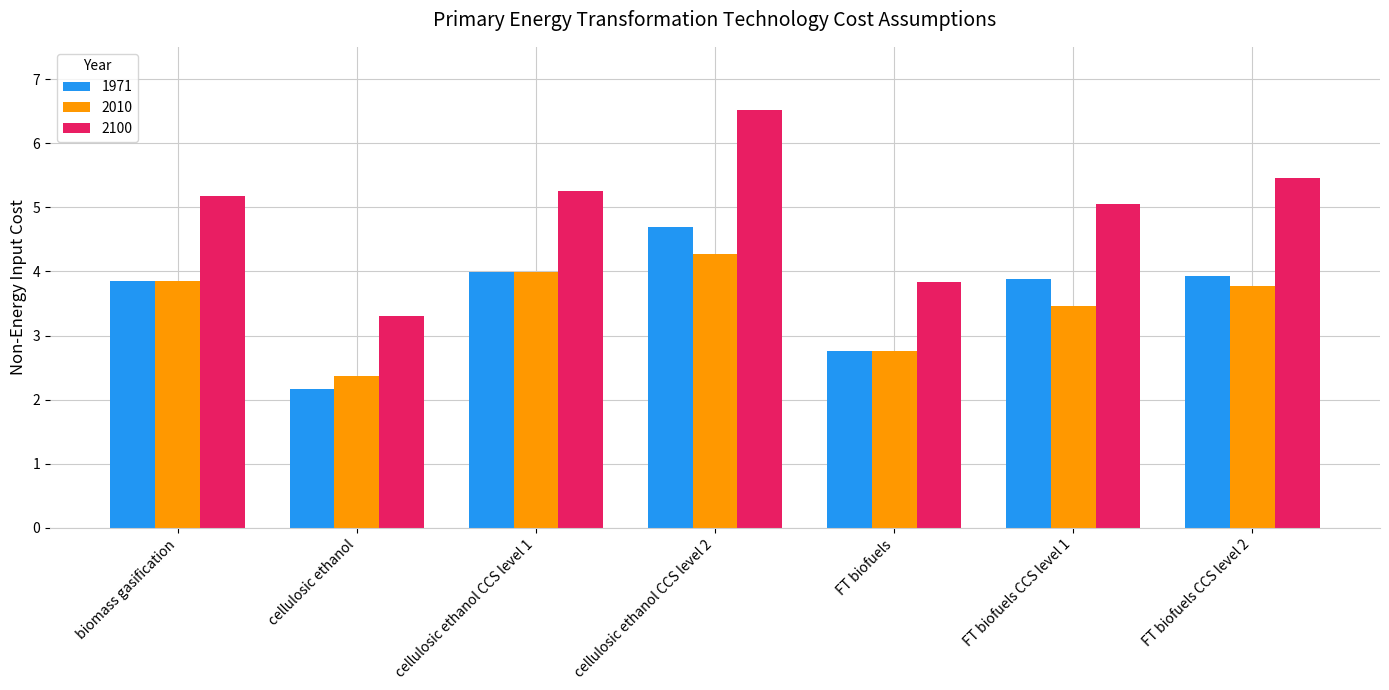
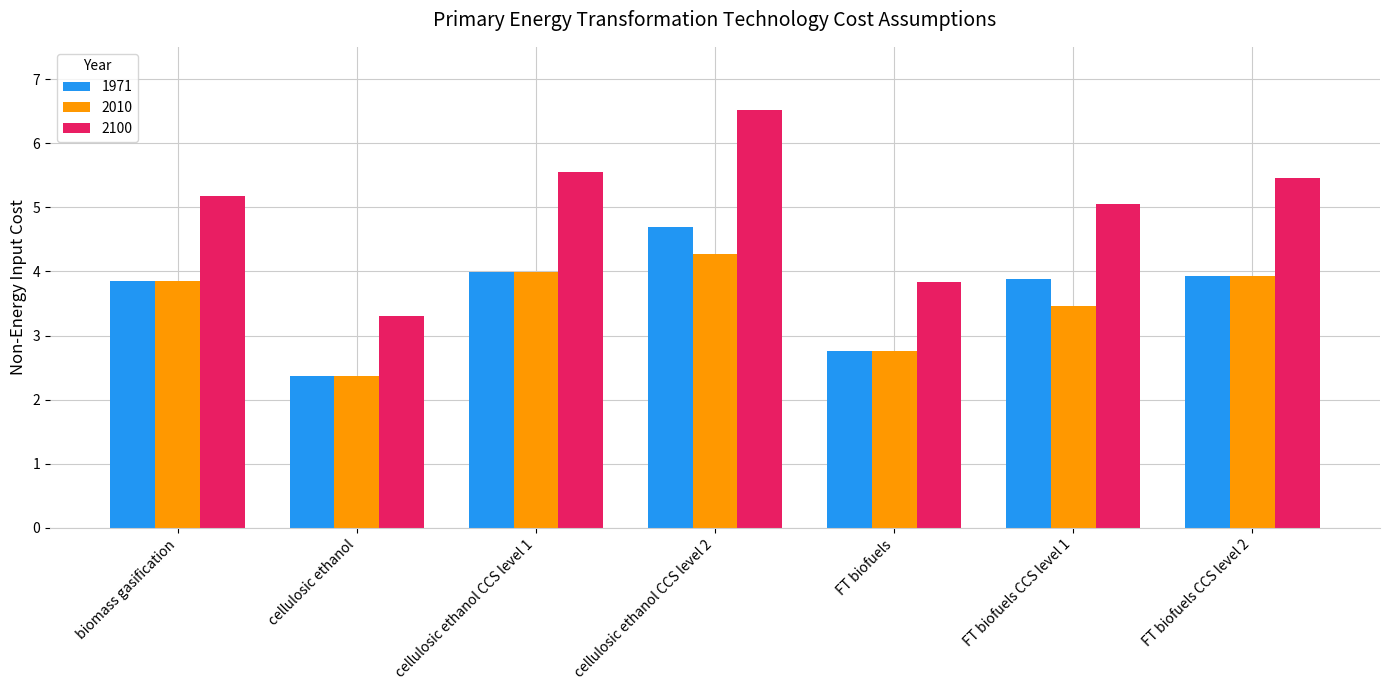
1971, cellulosic ethanol: 2.2 -> 2.4
2100, cellulosic ethanol CCS level 1: 5.3 -> 5.6
2010, FT biofuels CCS level 2: 3.8 -> 3.9
